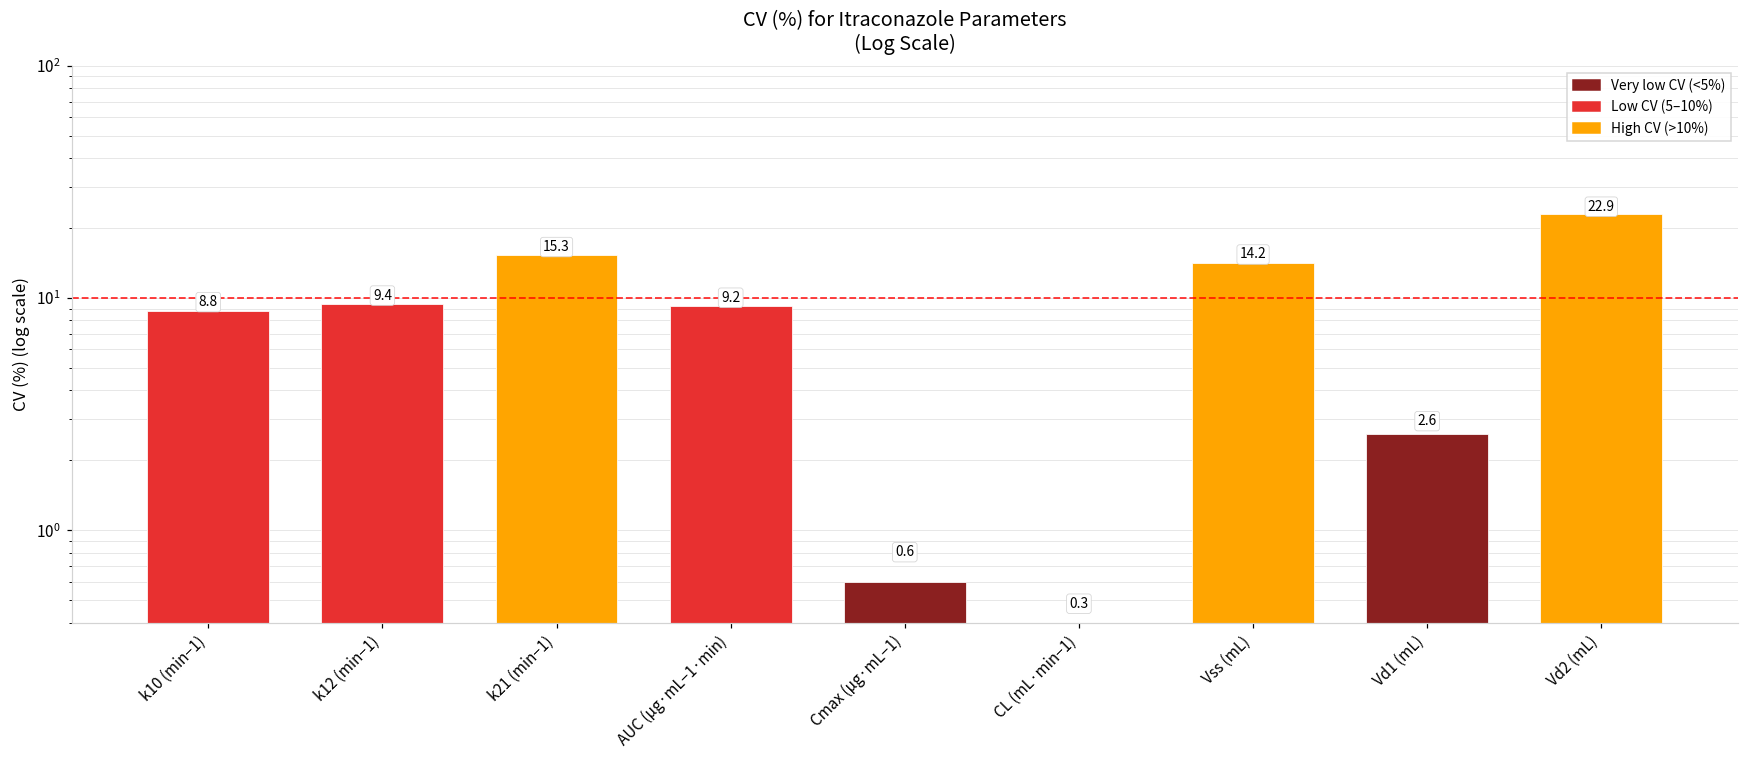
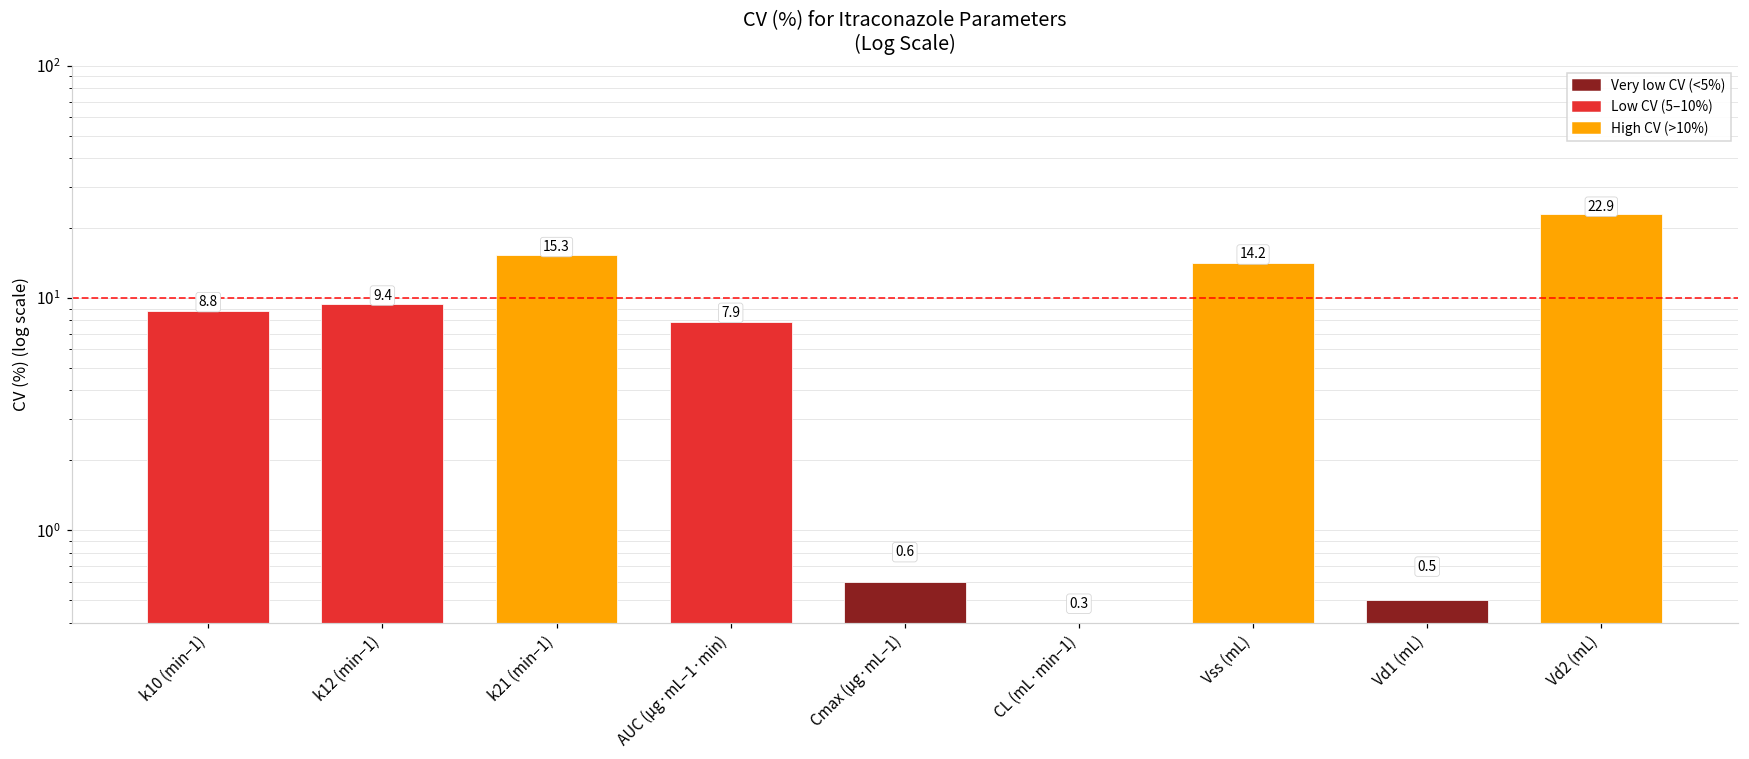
AUC (μg·mL−1·min): 9.2 -> 7.9
Vd1 (mL): 2.6 -> 0.5
